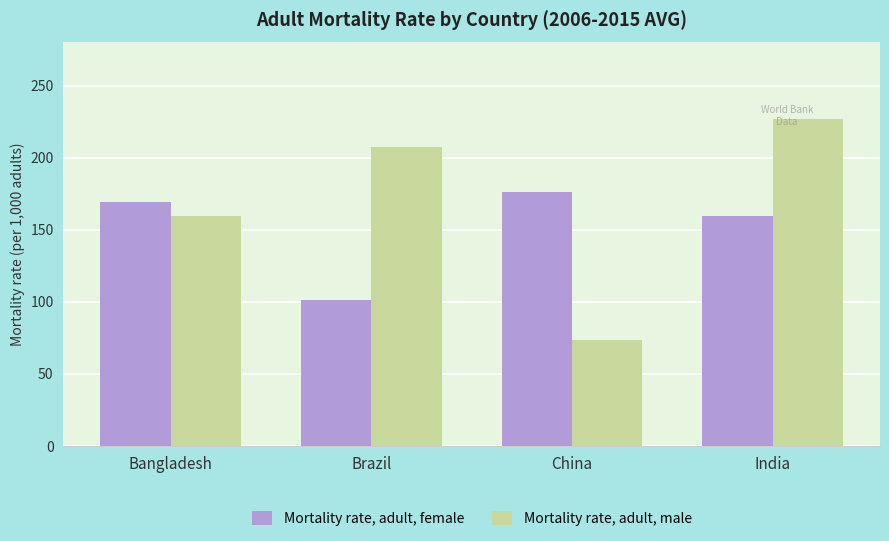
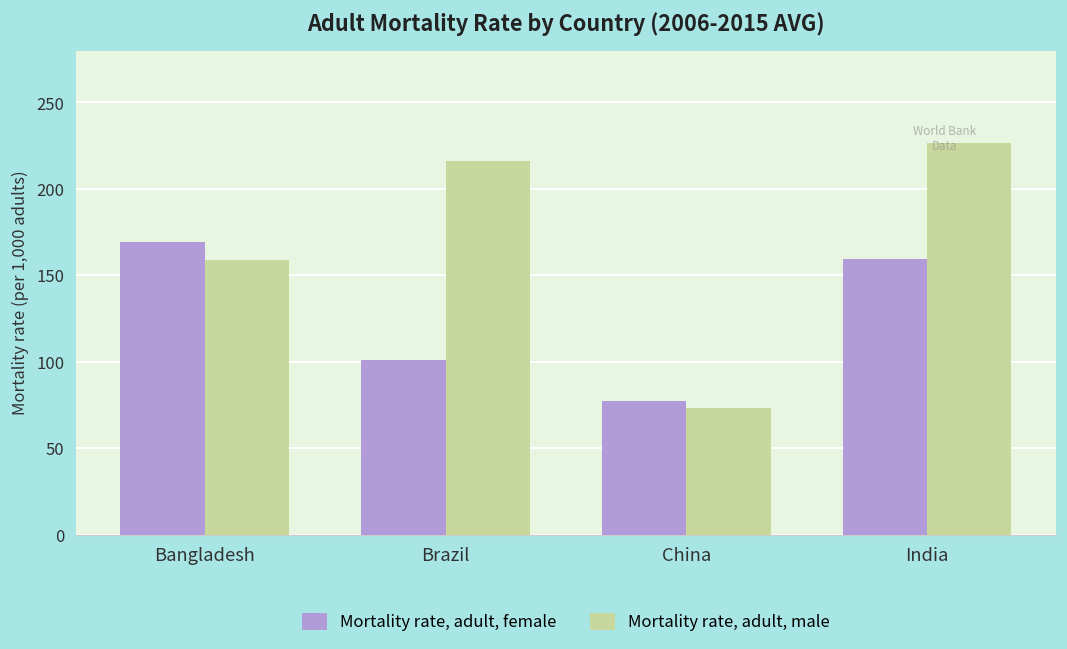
Mortality rate, adult, male, Brazil: 207 -> 216
Mortality rate, adult, female, China: 176 -> 77
